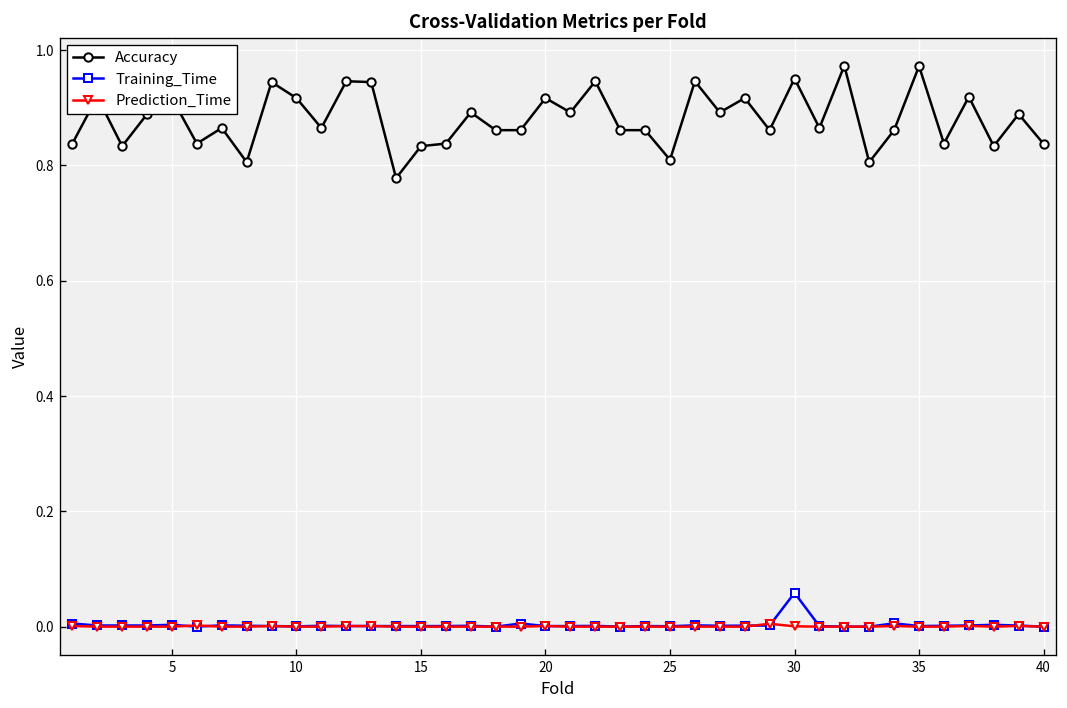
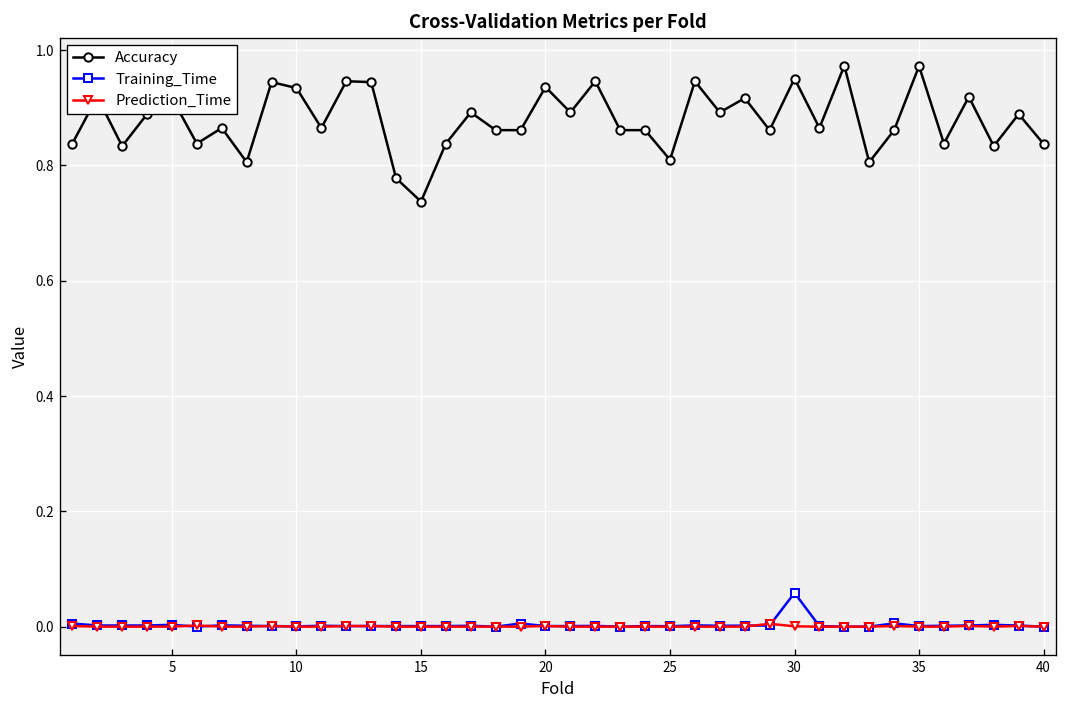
Accuracy, 10: 0.92 -> 0.93
Accuracy, 15: 0.83 -> 0.74
Accuracy, 20: 0.92 -> 0.94
